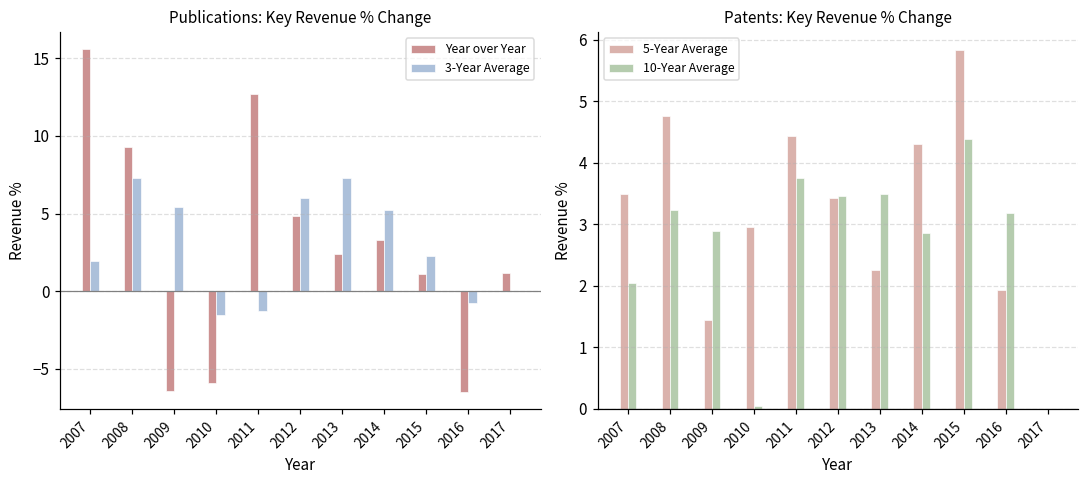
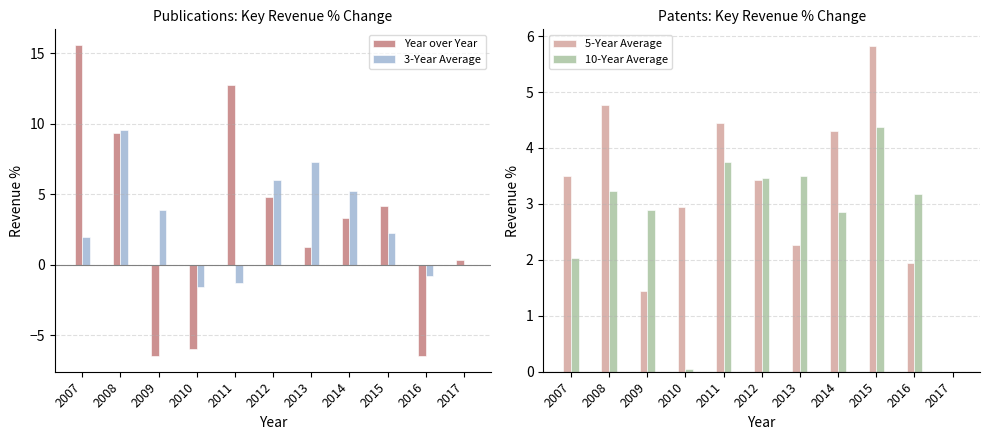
Publications: Key Revenue % Change, 3-Year Average, 2008: 7.3 -> 9.6
Publications: Key Revenue % Change, 3-Year Average, 2009: 5.4 -> 3.9
Publications: Key Revenue % Change, Year over Year, 2013: 2.4 -> 1.2
Publications: Key Revenue % Change, Year over Year, 2015: 1.1 -> 4.2
Publications: Key Revenue % Change, Year over Year, 2017: 1.1 -> 0.4
